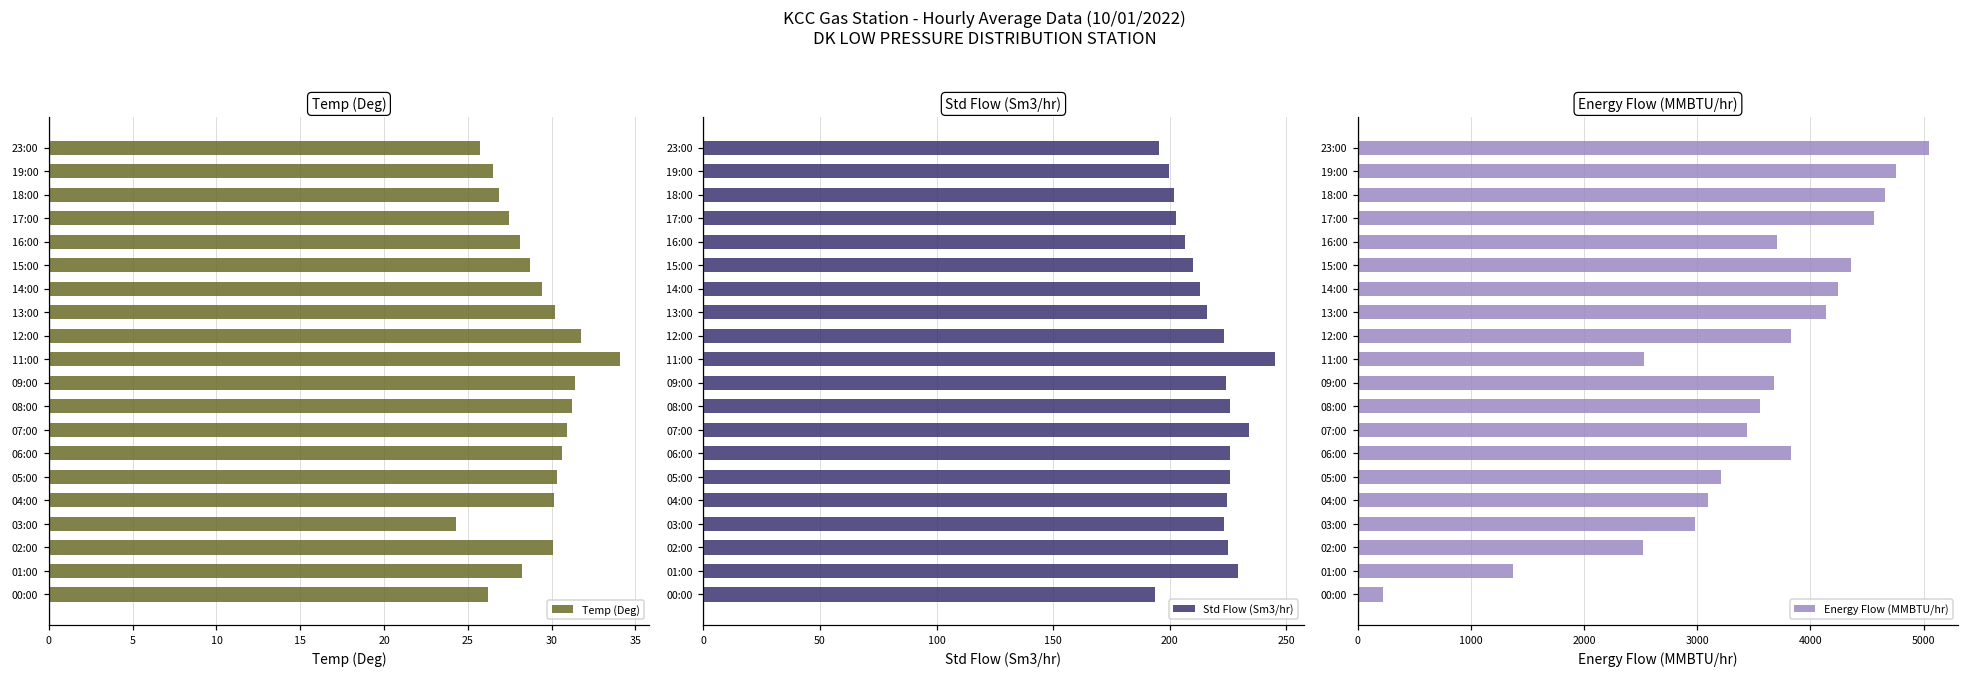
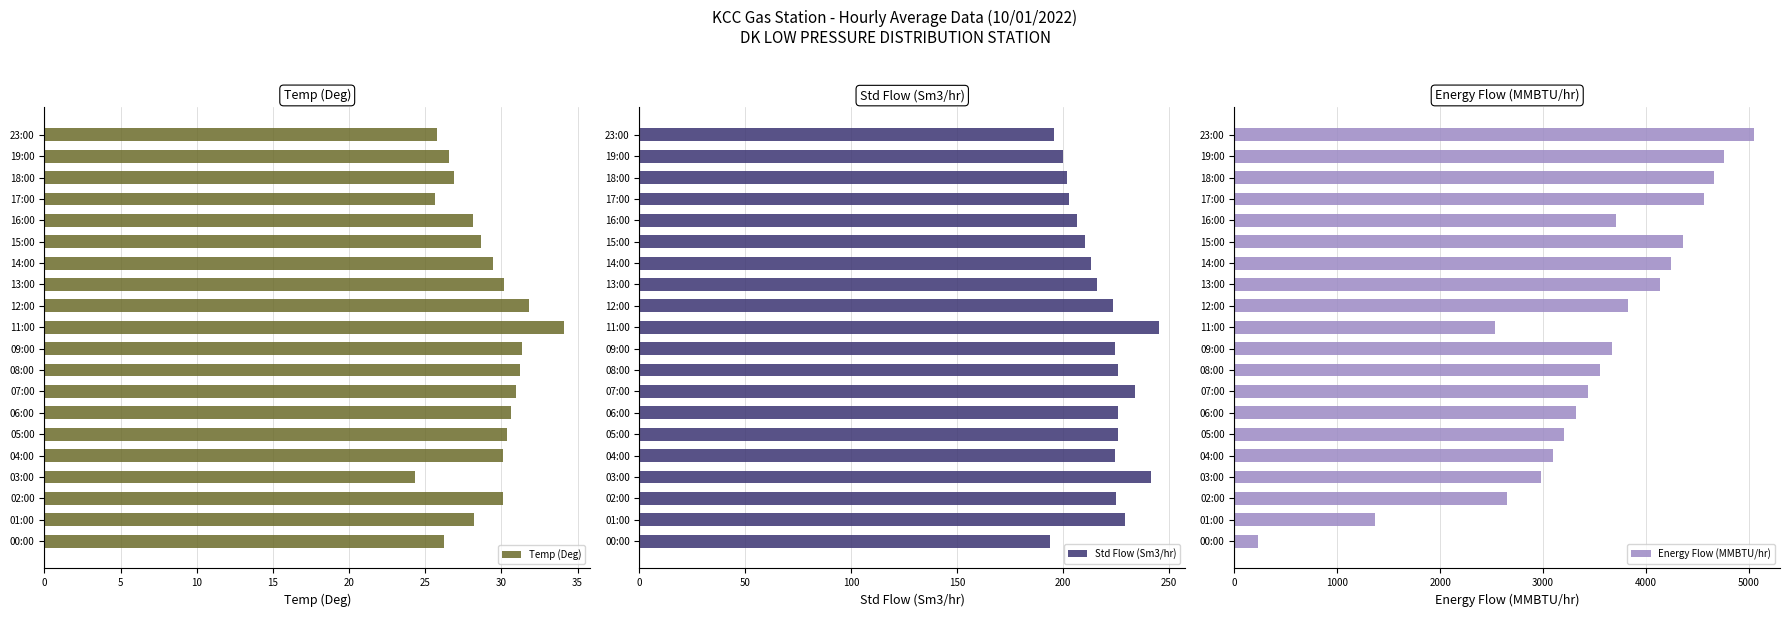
Temp (Deg), 17:00: 27.5 -> 25.7
Std Flow (Sm3/hr), 03:00: 223 -> 241
Energy Flow (MMBTU/hr), 06:00: 3830 -> 3320
Energy Flow (MMBTU/hr), 02:00: 2520 -> 2650
